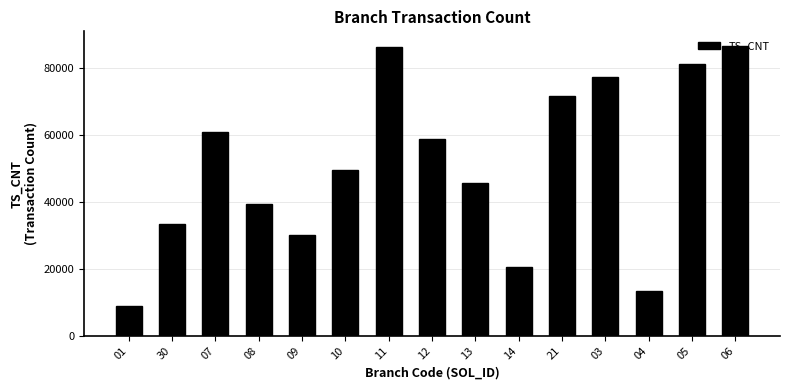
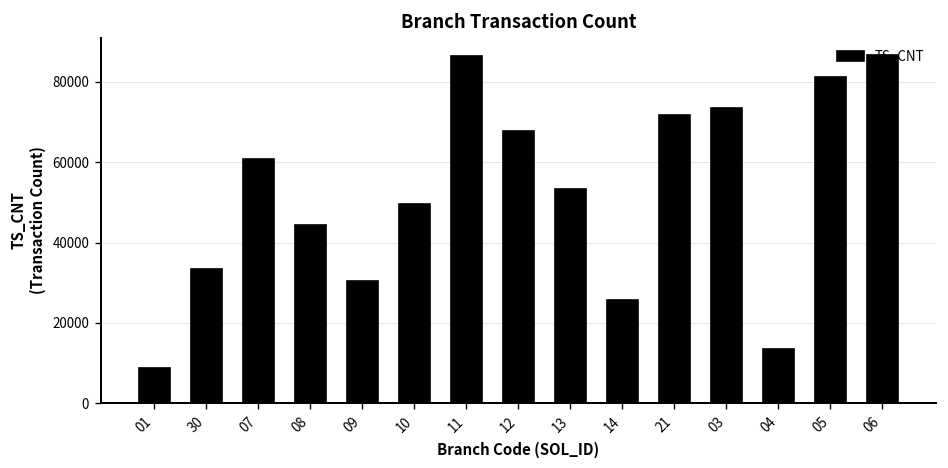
08: 40000 -> 44000
12: 59000 -> 68000
13: 46000 -> 53000
14: 21000 -> 26000
03: 77000 -> 74000
